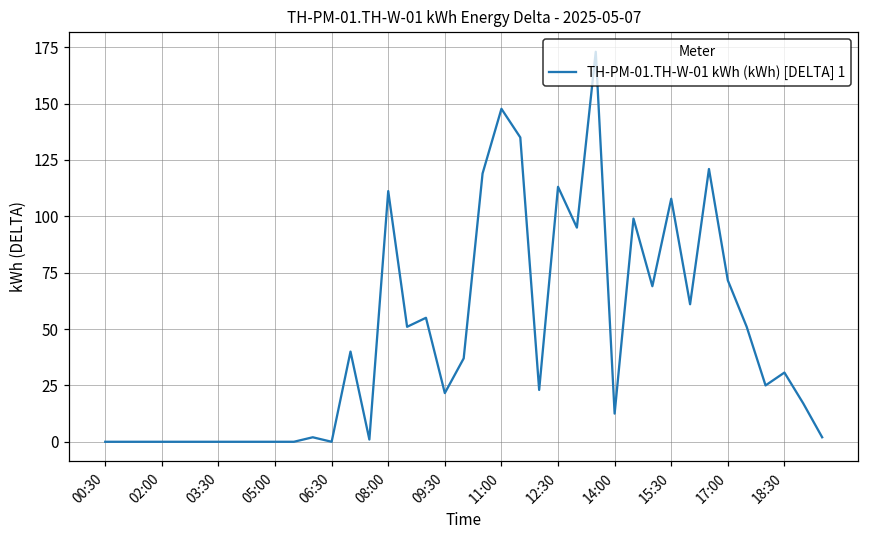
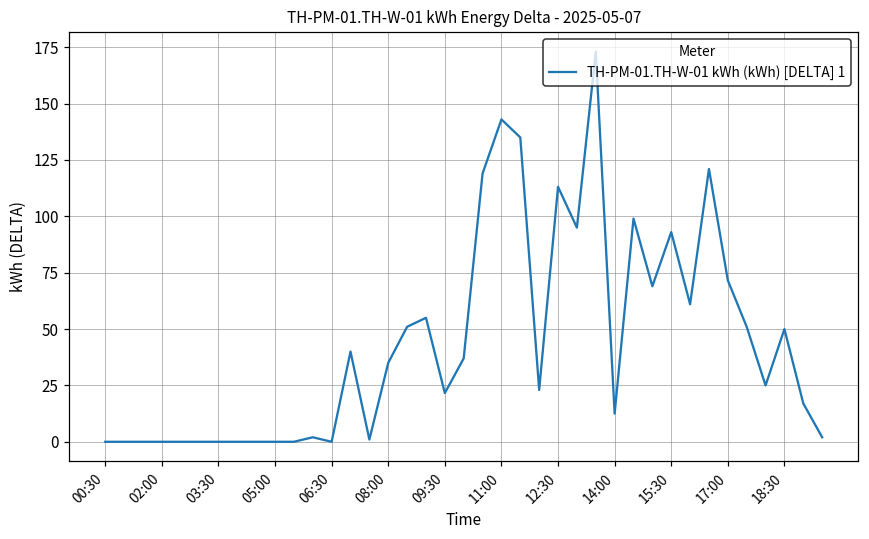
08:00: 111 -> 35
11:00: 148 -> 143
15:30: 108 -> 93
18:30: 31 -> 50
